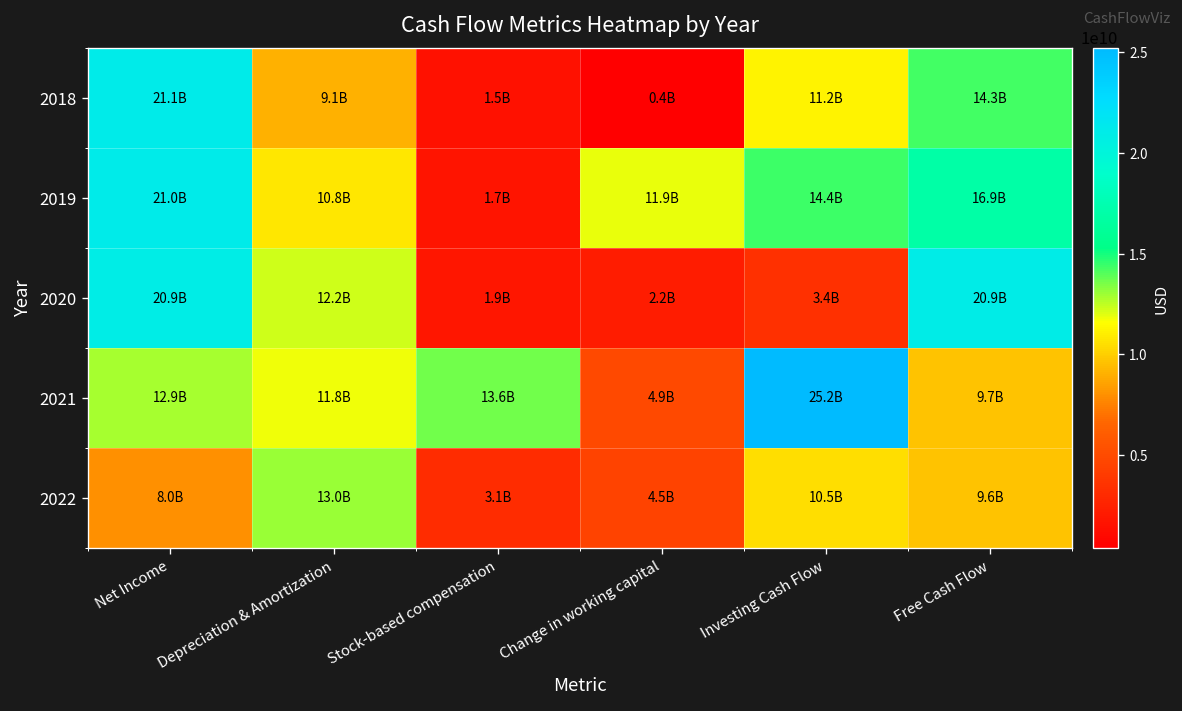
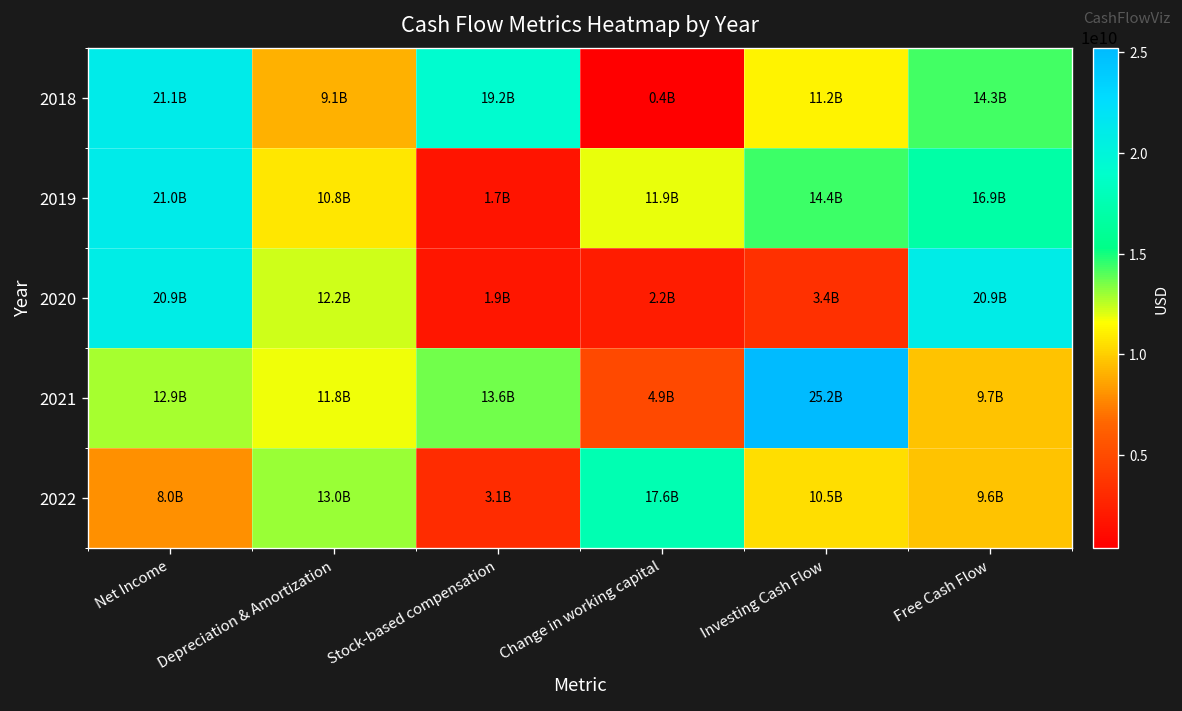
2018, Stock-based compensation: 1.5B -> 19.2B
2022, Change in working capital: 4.5B -> 17.6B
